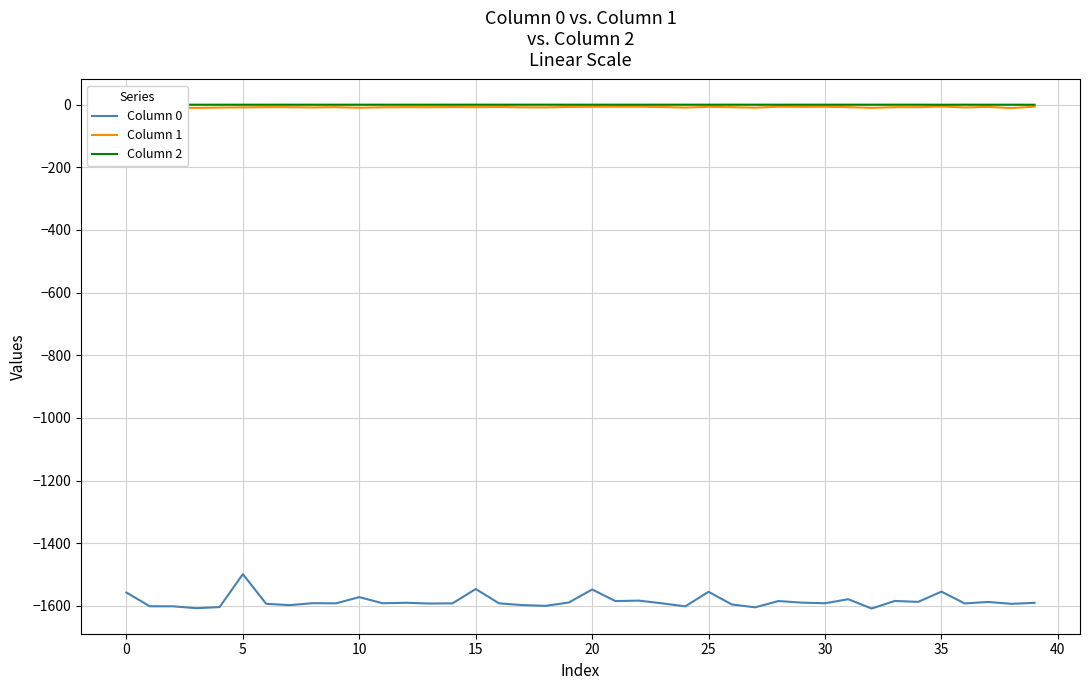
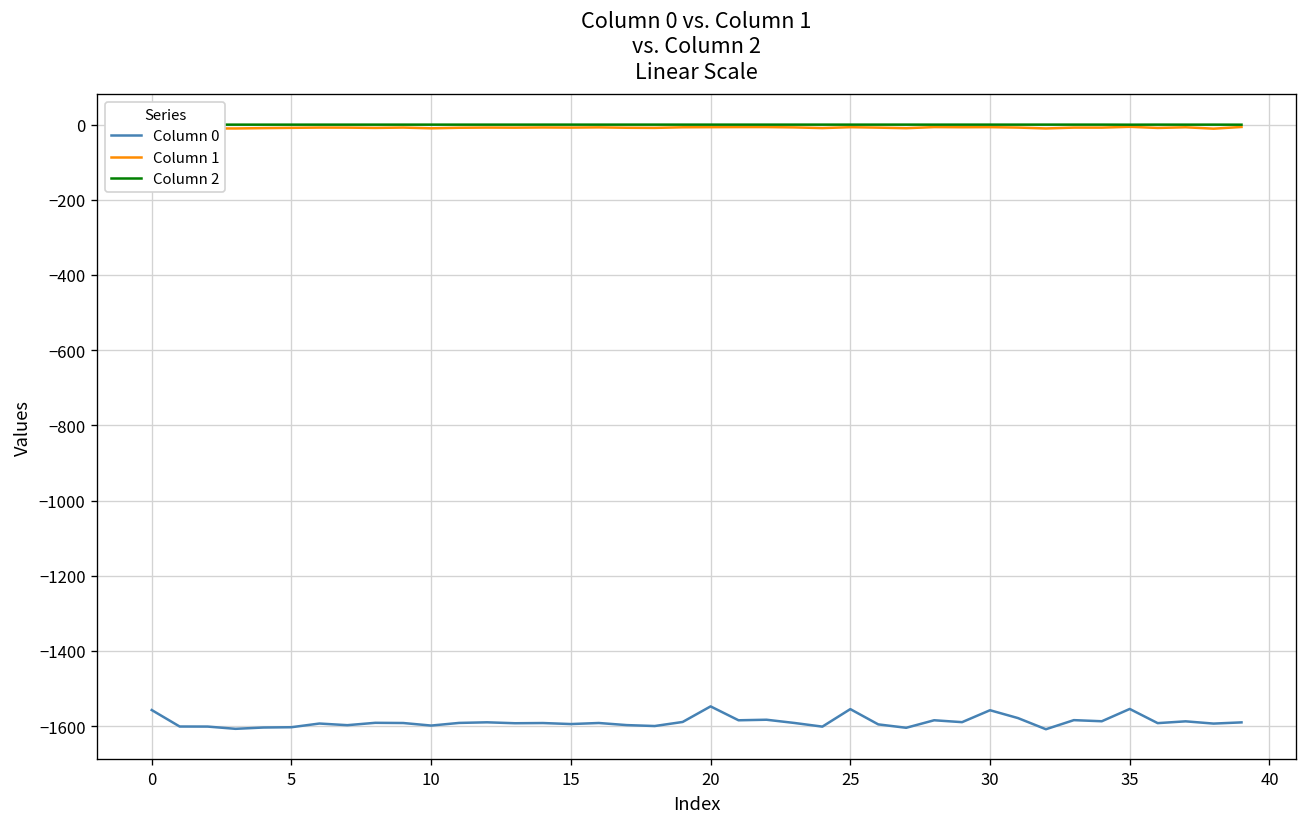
Column 0, 5: -1500 -> -1600
Column 0, 10: -1570 -> -1600
Column 0, 15: -1550 -> -1590
Column 0, 30: -1590 -> -1560
